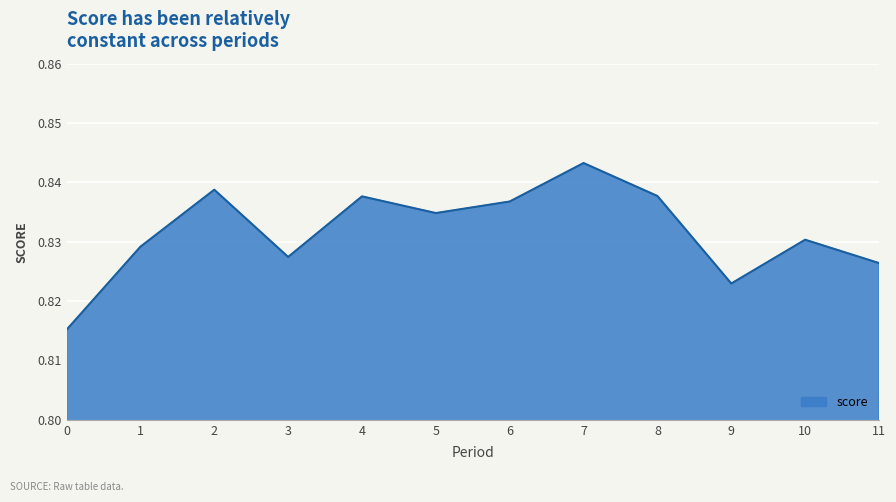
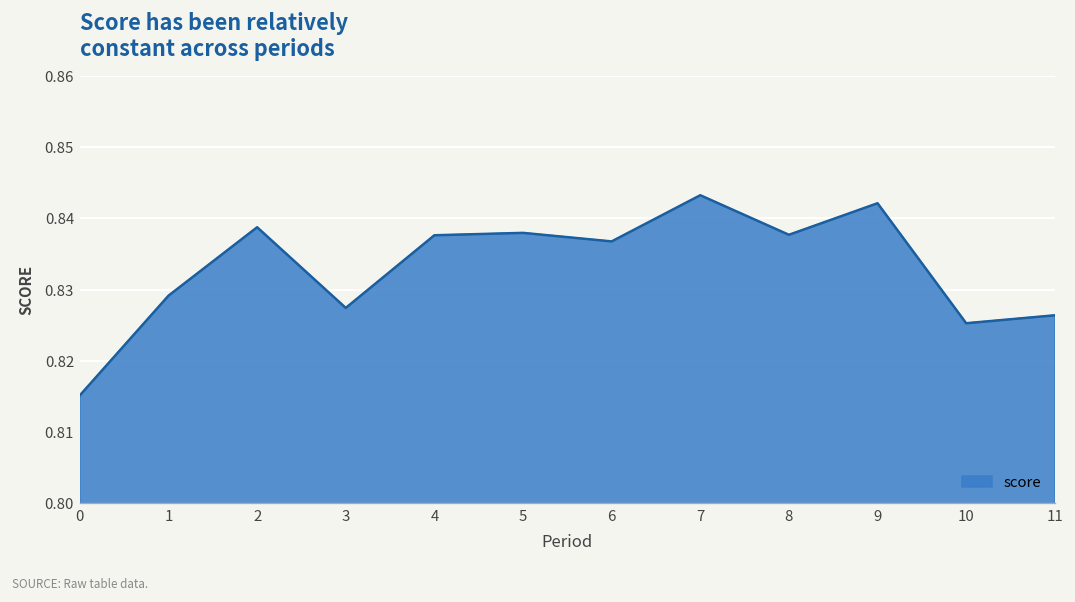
5: 0.835 -> 0.838
9: 0.823 -> 0.842
10: 0.830 -> 0.825
